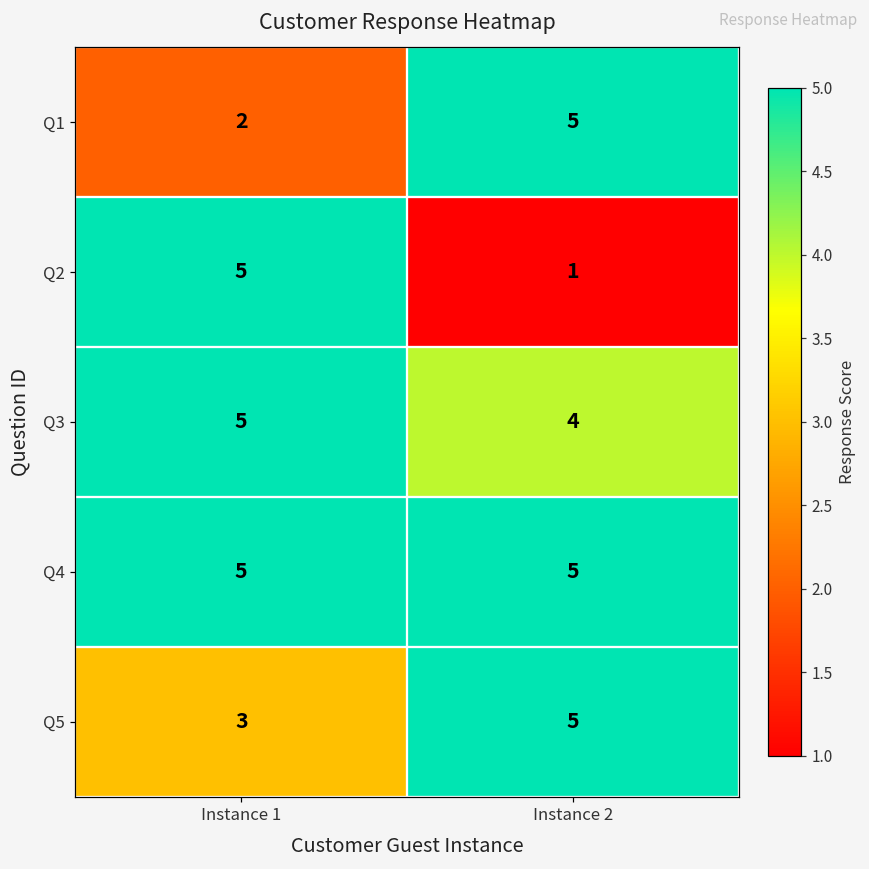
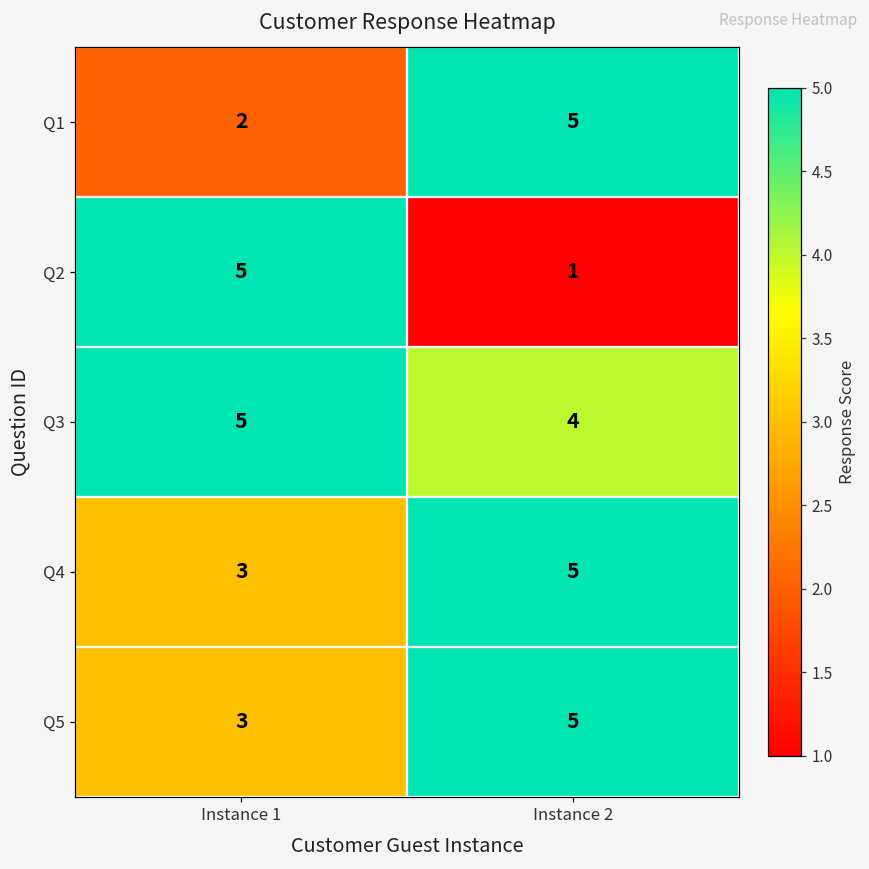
Q4, Instance 1: 5 -> 3
